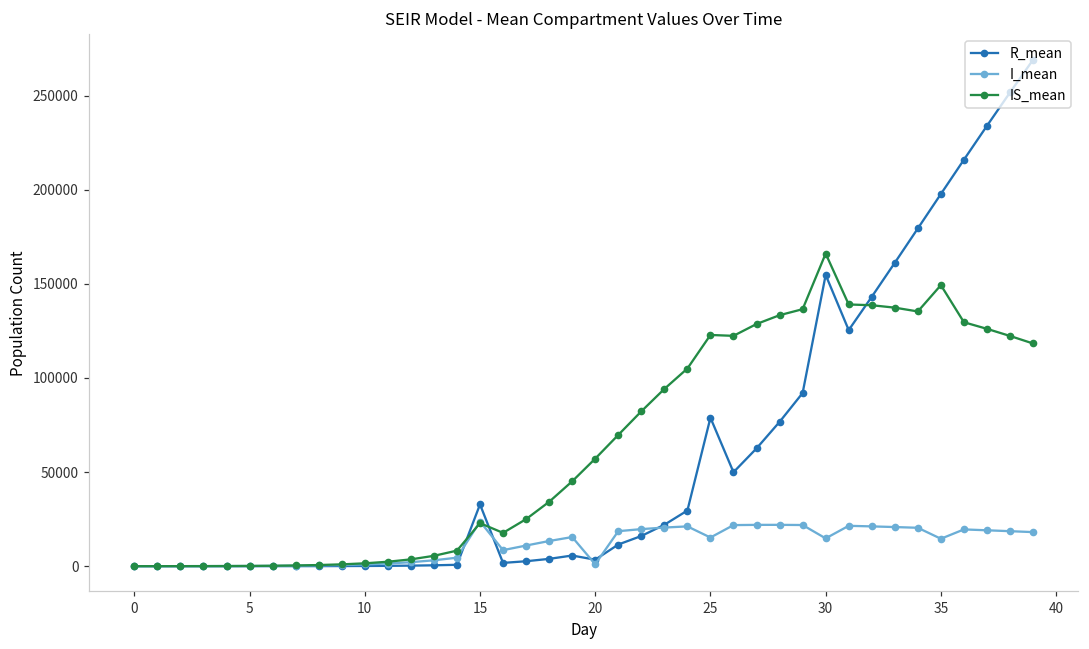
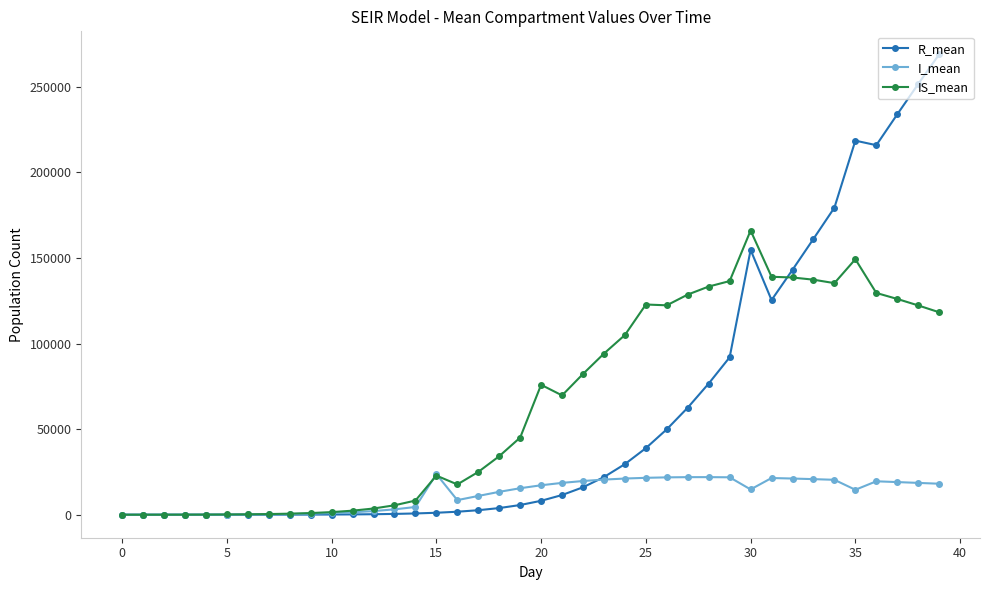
R_mean, 15: 33000 -> 1000
R_mean, 20: 3000 -> 8000
I_mean, 20: 1000 -> 17000
IS_mean, 20: 57000 -> 76000
R_mean, 25: 79000 -> 39000
I_mean, 25: 15000 -> 22000
R_mean, 35: 198000 -> 219000
